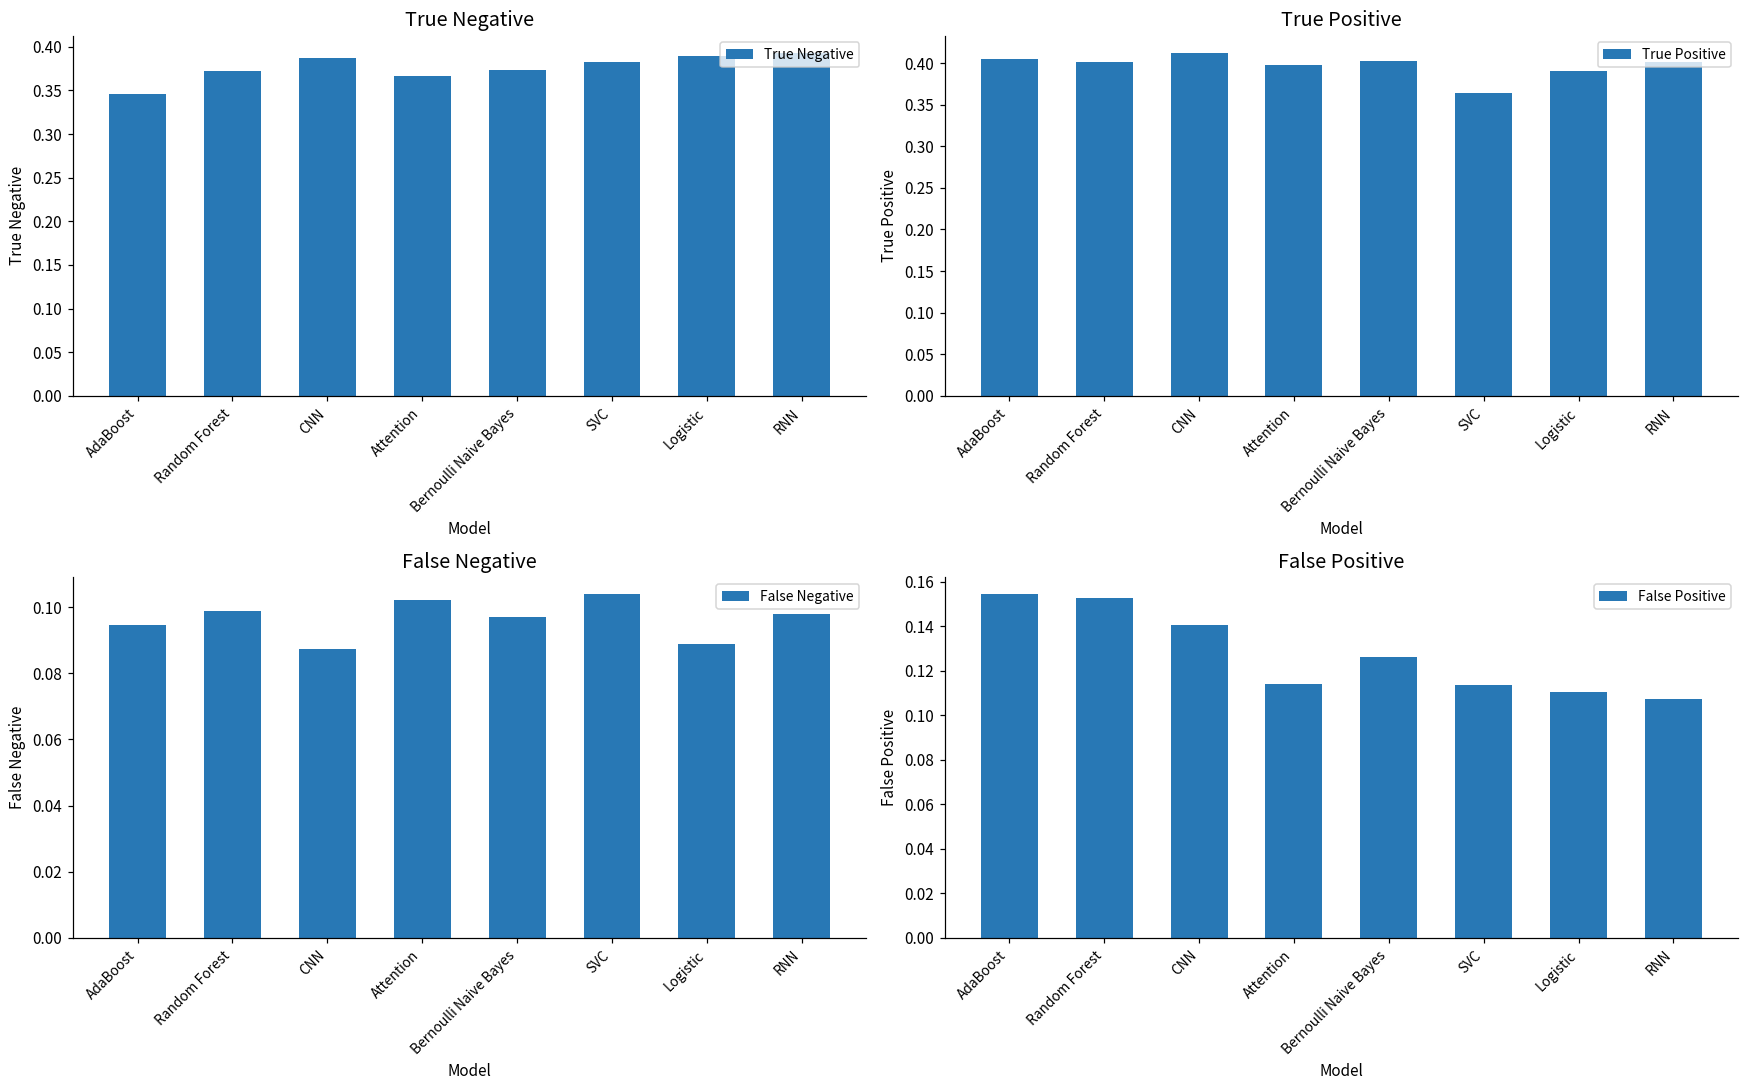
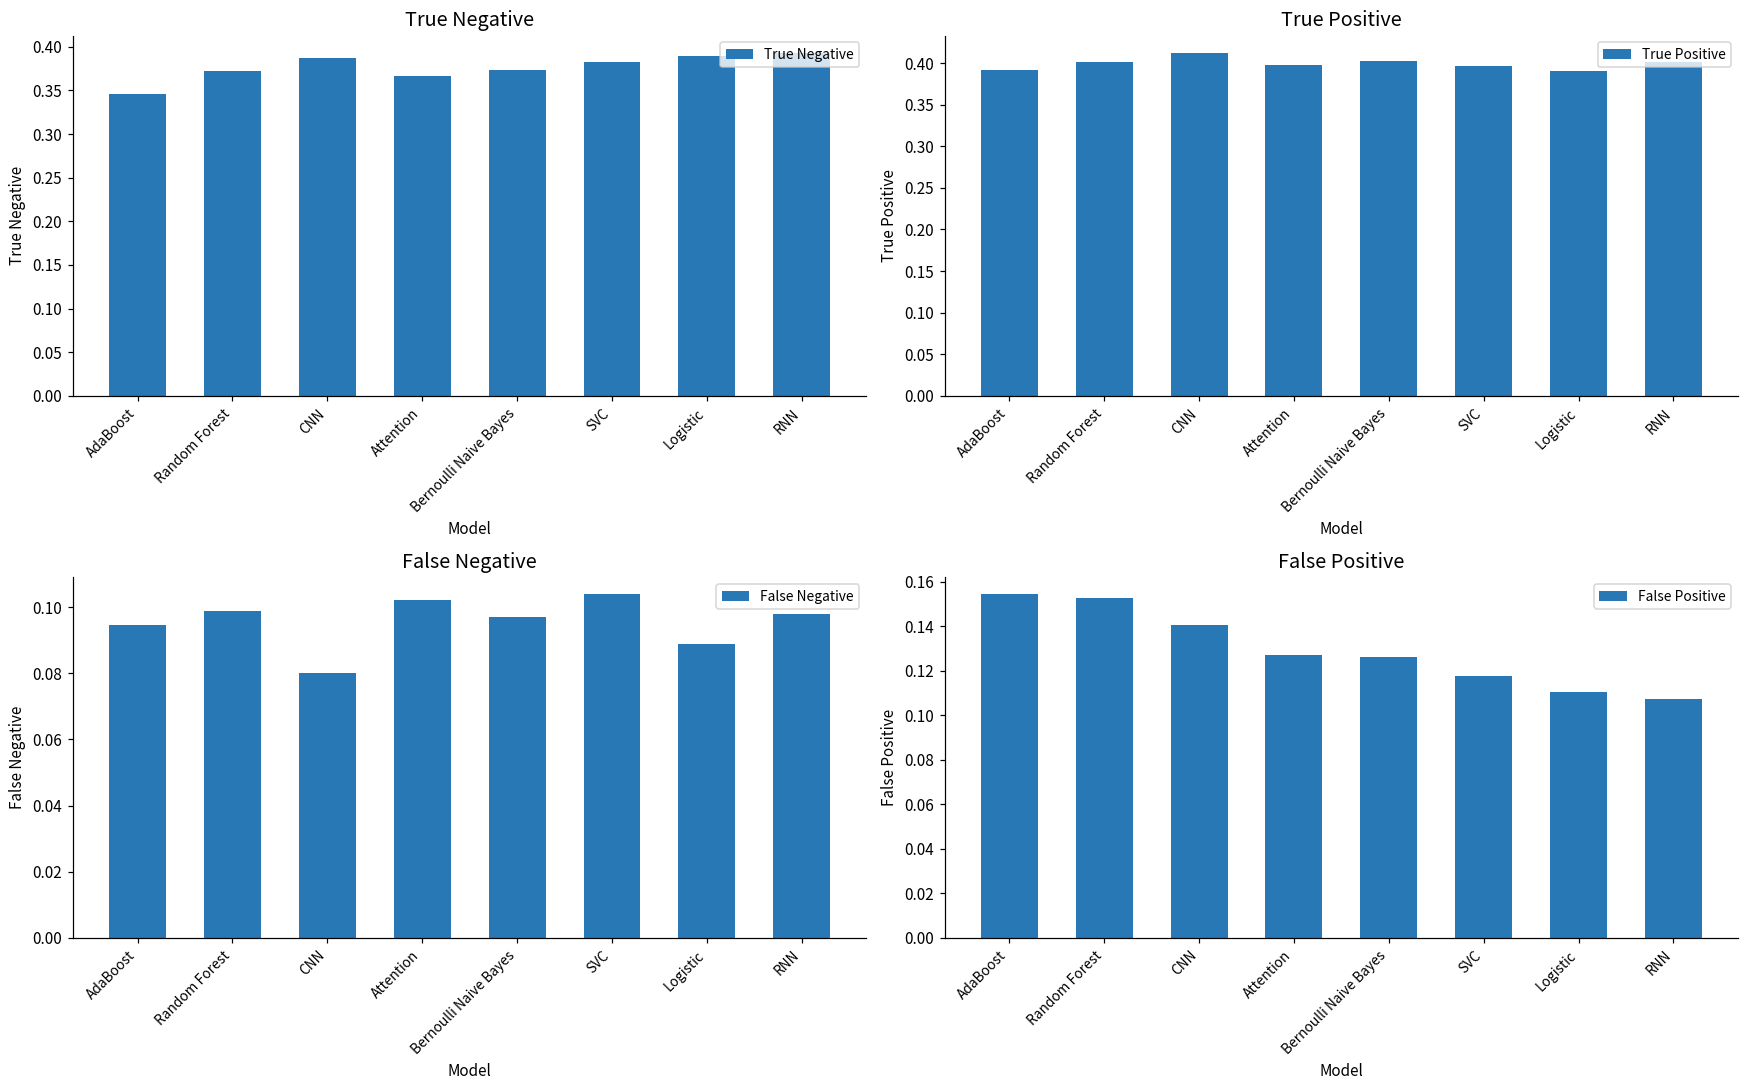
True Positive, AdaBoost: 0.41 -> 0.39
True Positive, SVC: 0.36 -> 0.40
False Negative, CNN: 0.087 -> 0.080
False Positive, Attention: 0.114 -> 0.127
False Positive, SVC: 0.114 -> 0.118
